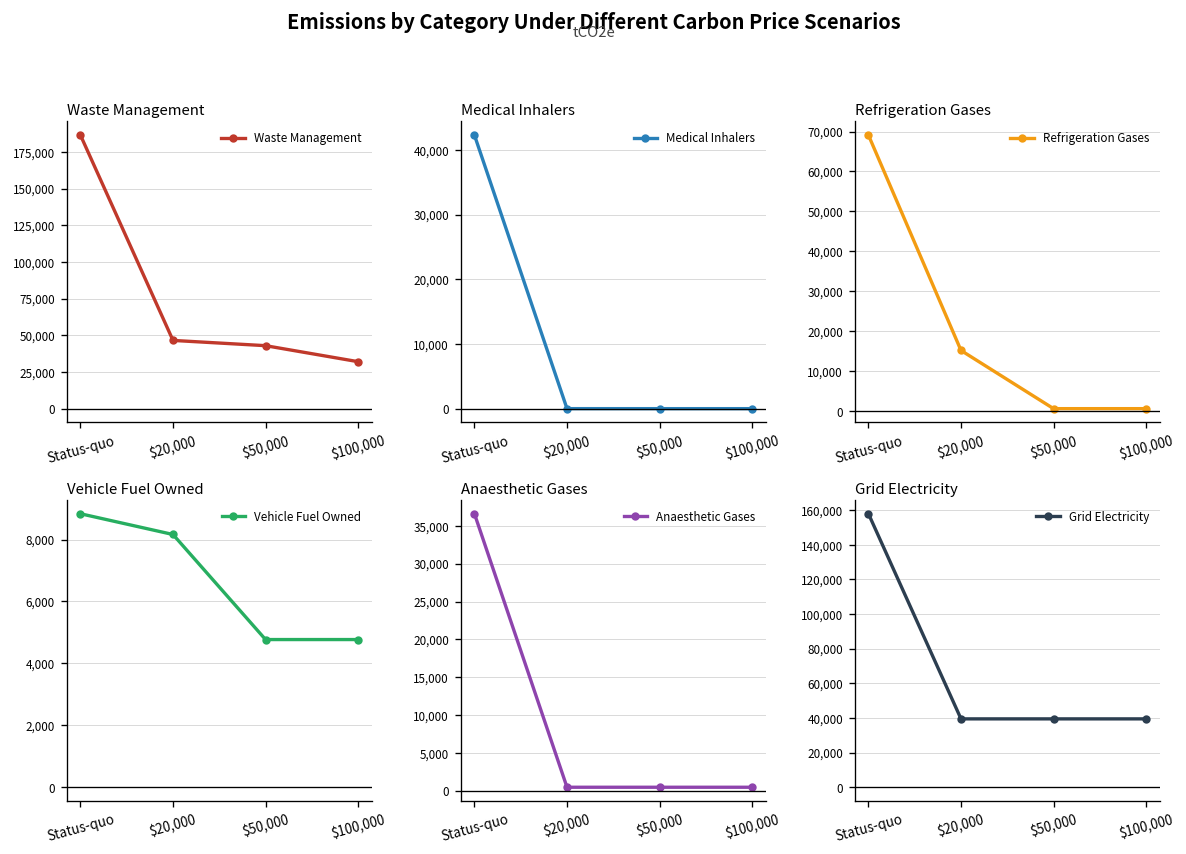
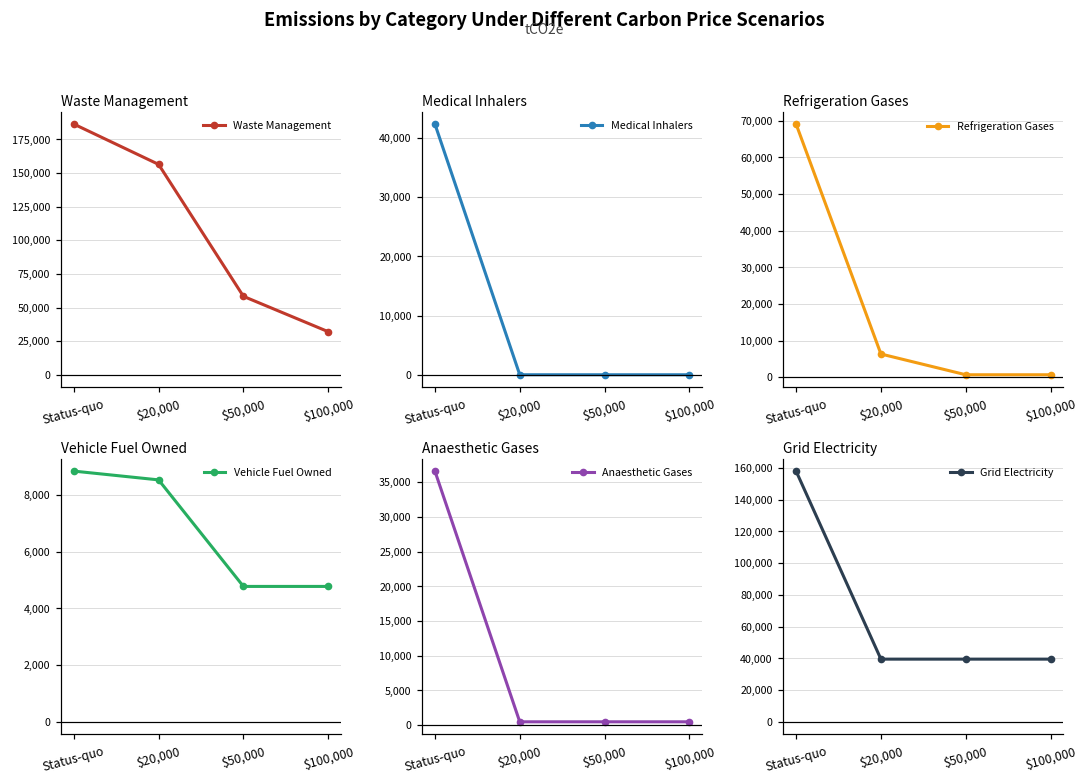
Waste Management, $20,000: 46,000 -> 156,000
Waste Management, $50,000: 43,000 -> 58,000
Refrigeration Gases, $20,000: 15,000 -> 6,000
Vehicle Fuel Owned, $20,000: 8,200 -> 8,500
